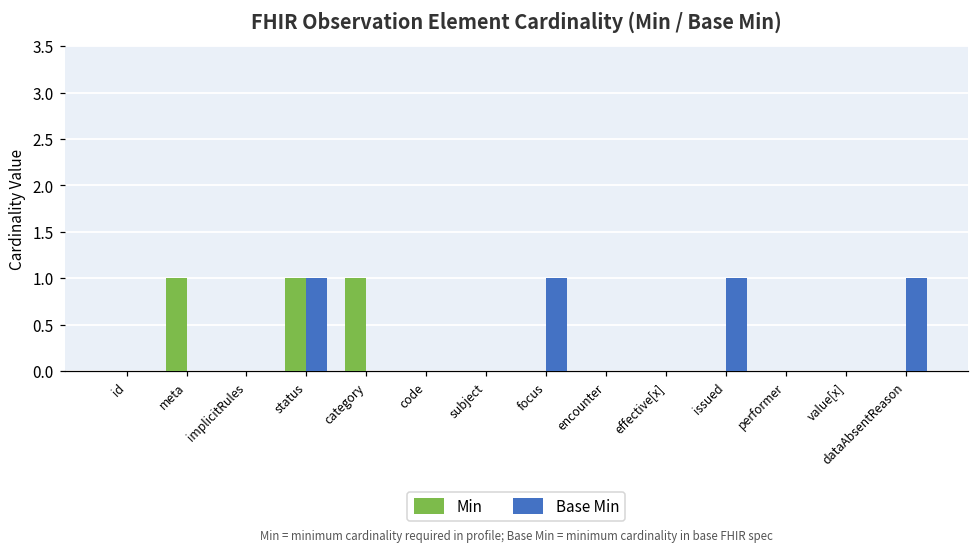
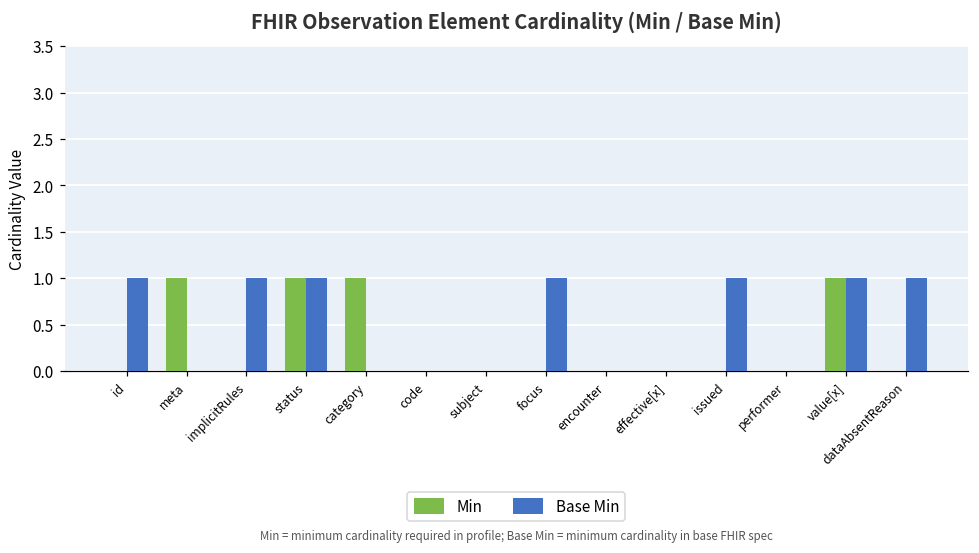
Base Min, id: 0 -> 1
Base Min, implicitRules: 0 -> 1
Min, value[x]: 0 -> 1
Base Min, value[x]: 0 -> 1
